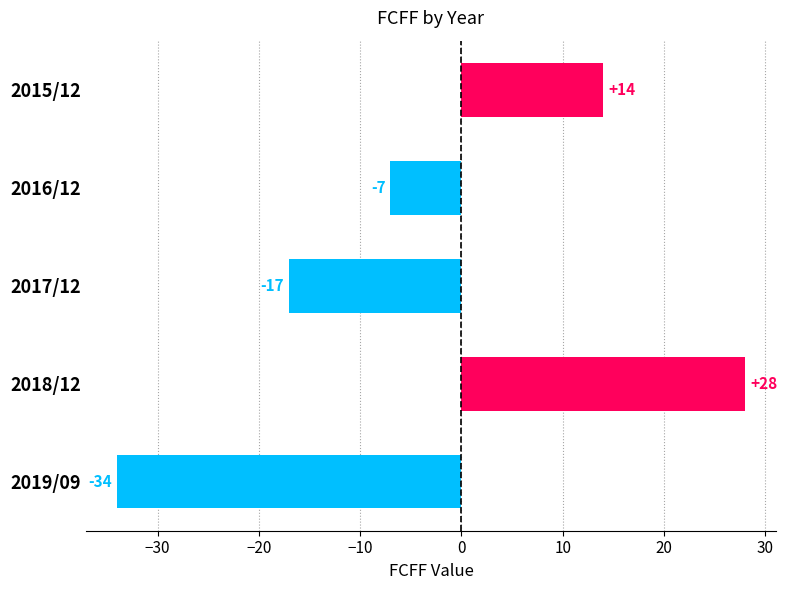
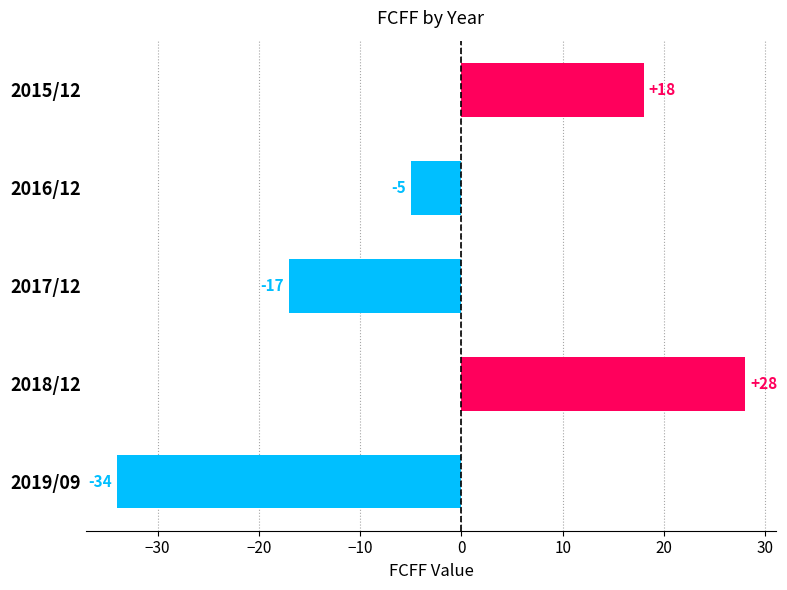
2015/12: +14 -> +18
2016/12: -7 -> -5
